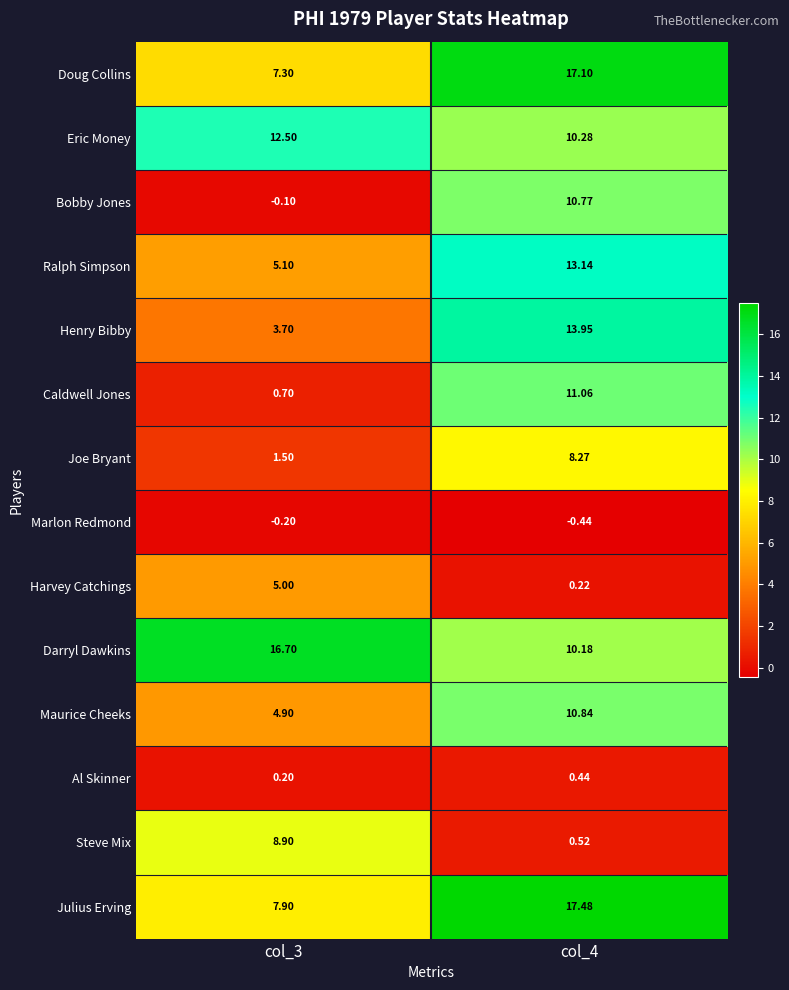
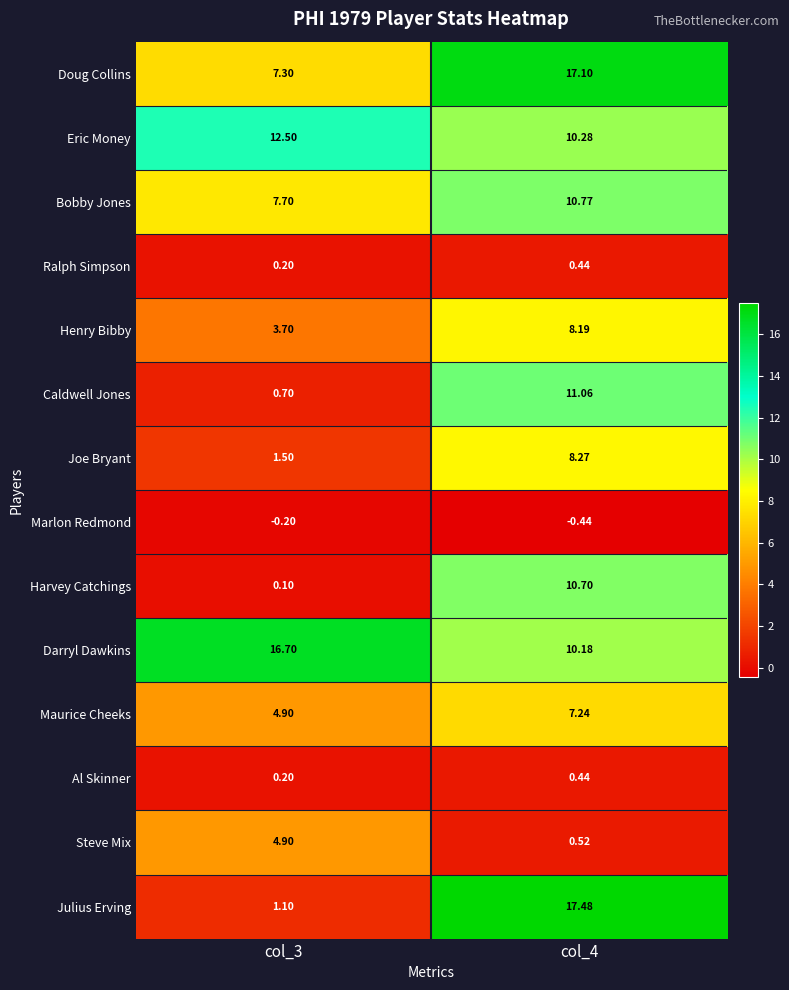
Bobby Jones, col_3: -0.10 -> 7.70
Ralph Simpson, col_3: 5.10 -> 0.20
Ralph Simpson, col_4: 13.14 -> 0.44
Henry Bibby, col_4: 13.95 -> 8.19
Harvey Catchings, col_3: 5.00 -> 0.10
Harvey Catchings, col_4: 0.22 -> 10.70
Maurice Cheeks, col_4: 10.84 -> 7.24
Steve Mix, col_3: 8.90 -> 4.90
Julius Erving, col_3: 7.90 -> 1.10
